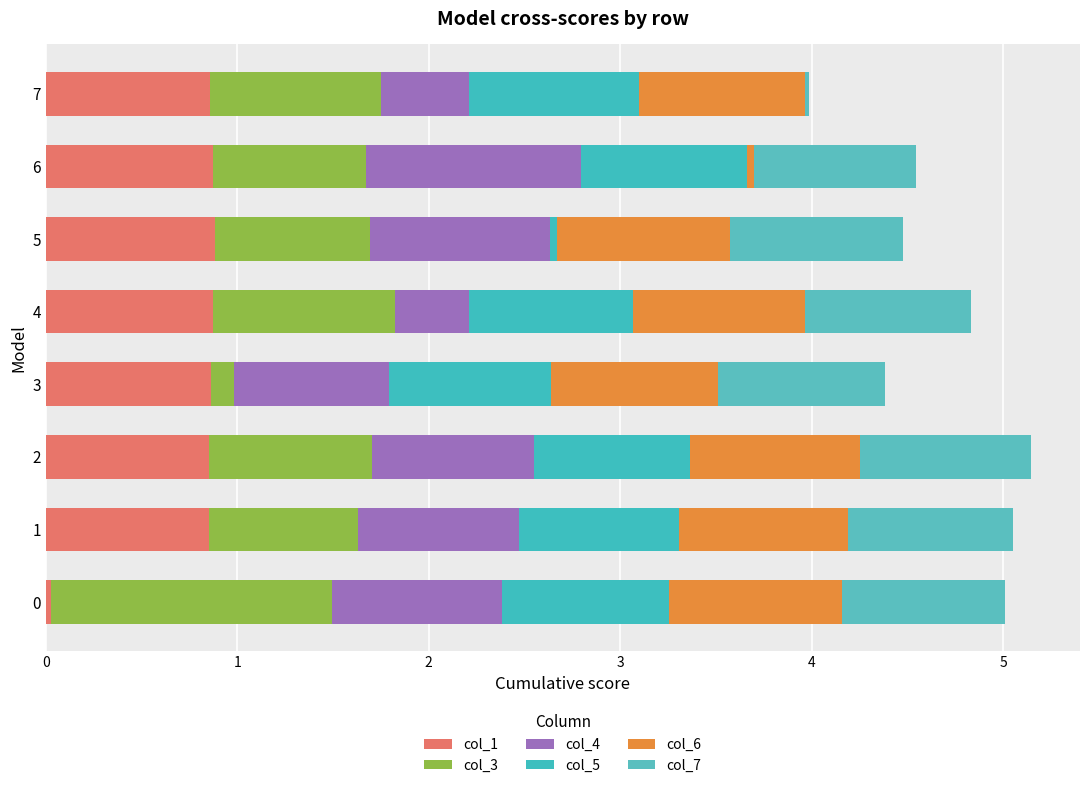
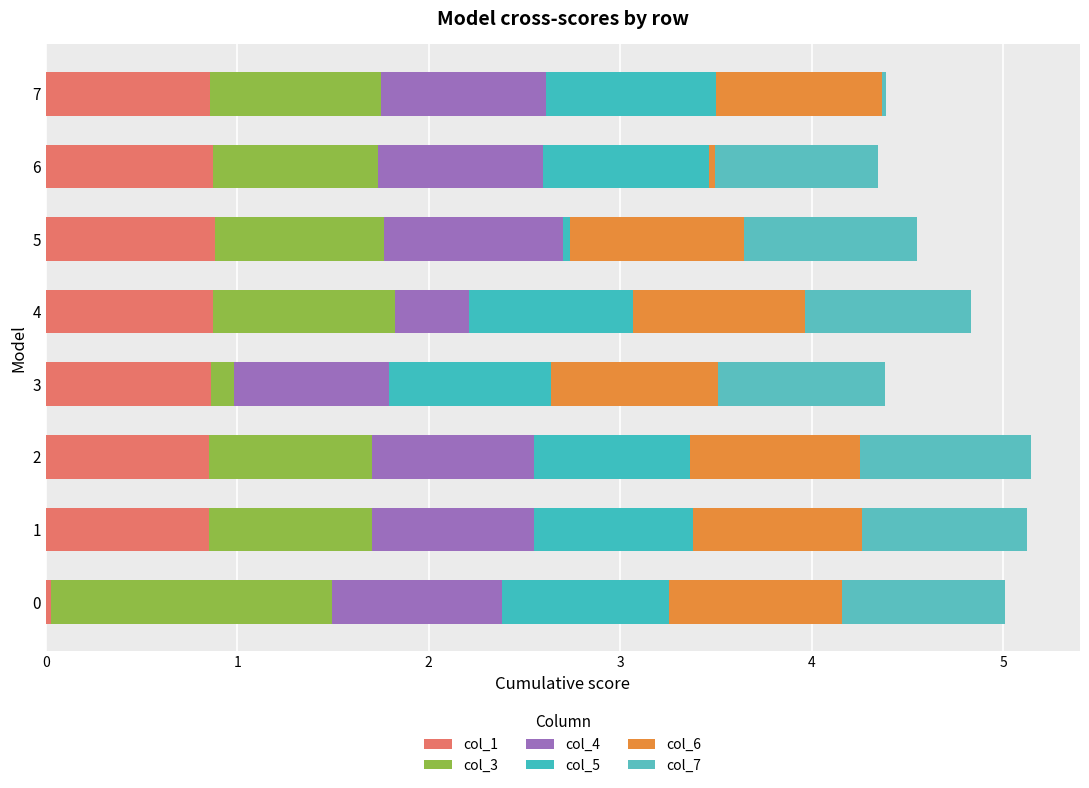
col_4, 7: 0.46 -> 0.86
col_3, 6: 0.80 -> 0.86
col_4, 6: 1.13 -> 0.86
col_3, 5: 0.81 -> 0.88
col_3, 1: 0.78 -> 0.85
